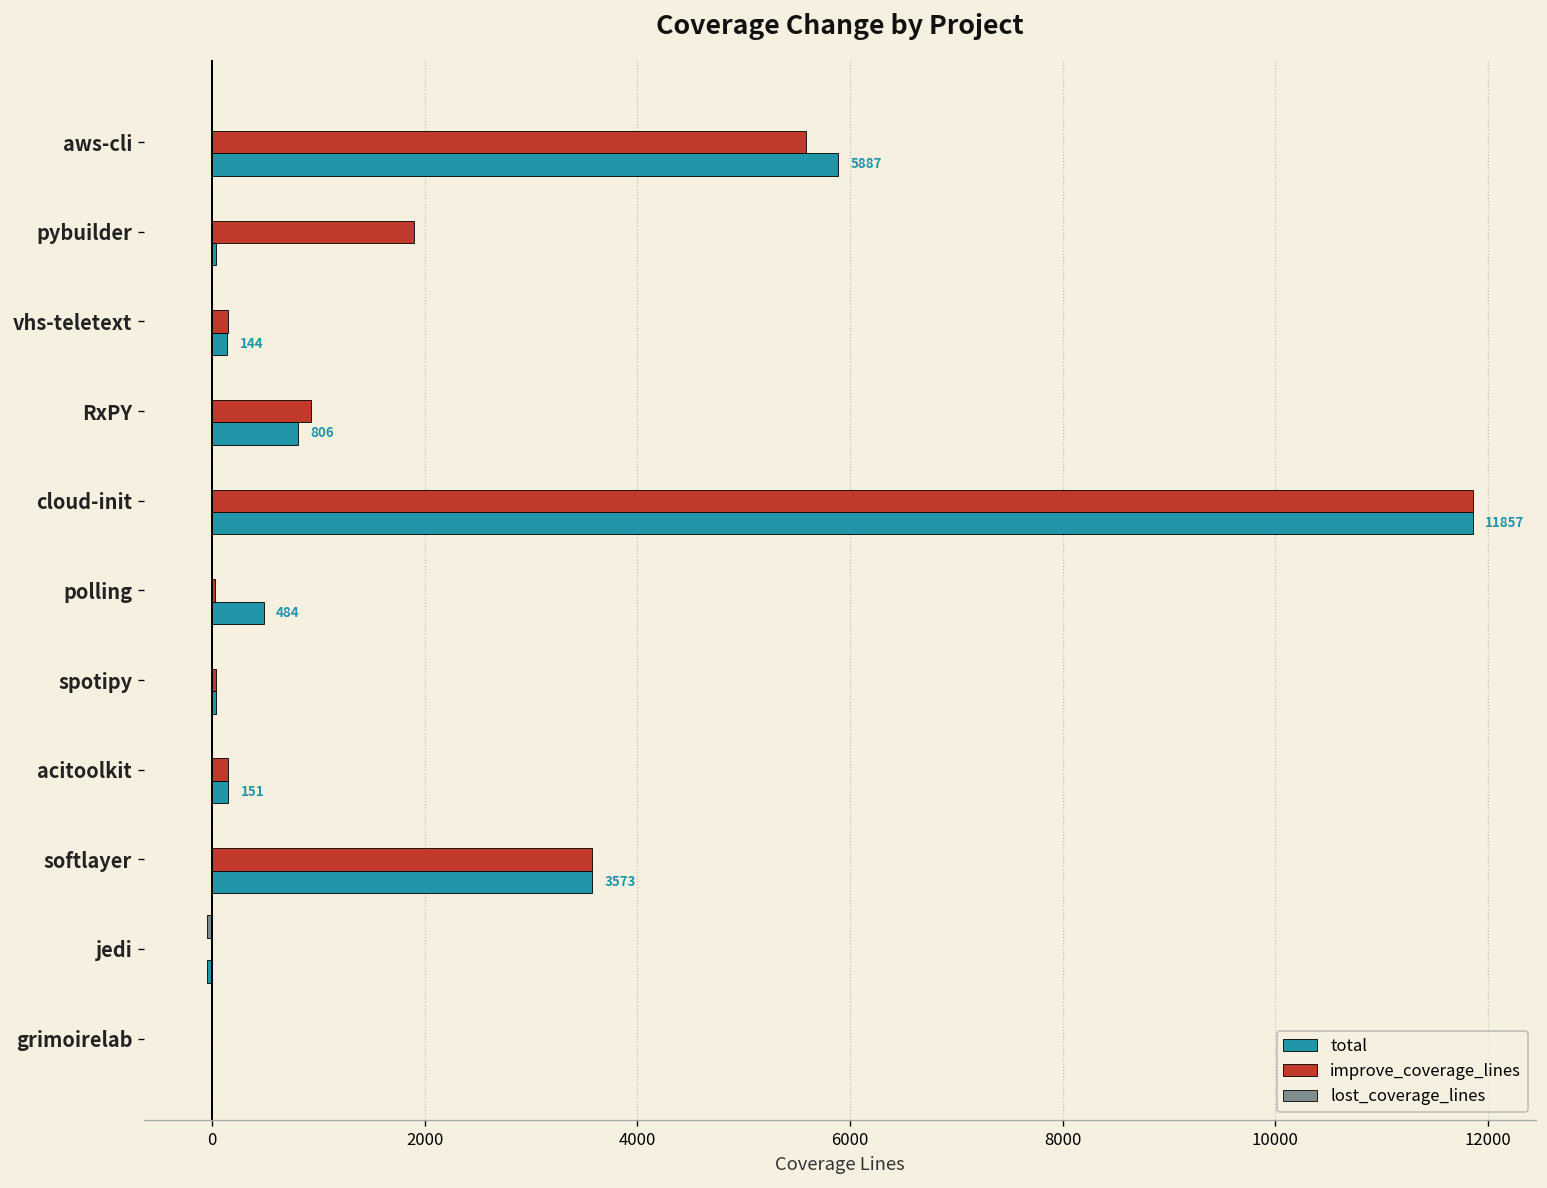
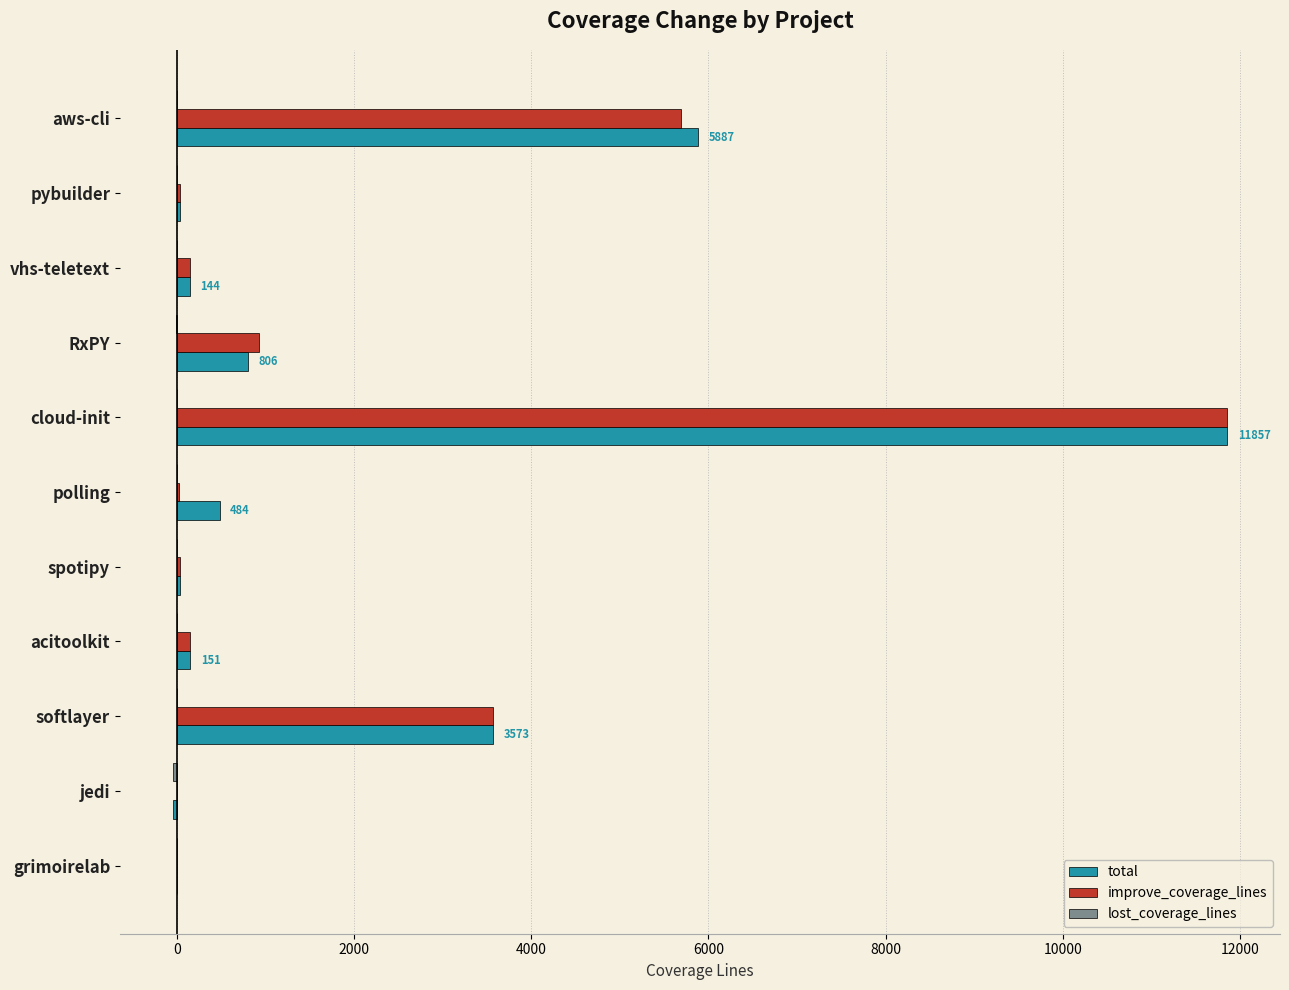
improve_coverage_lines, aws-cli: 5600 -> 5700
improve_coverage_lines, pybuilder: 1900 -> 0
